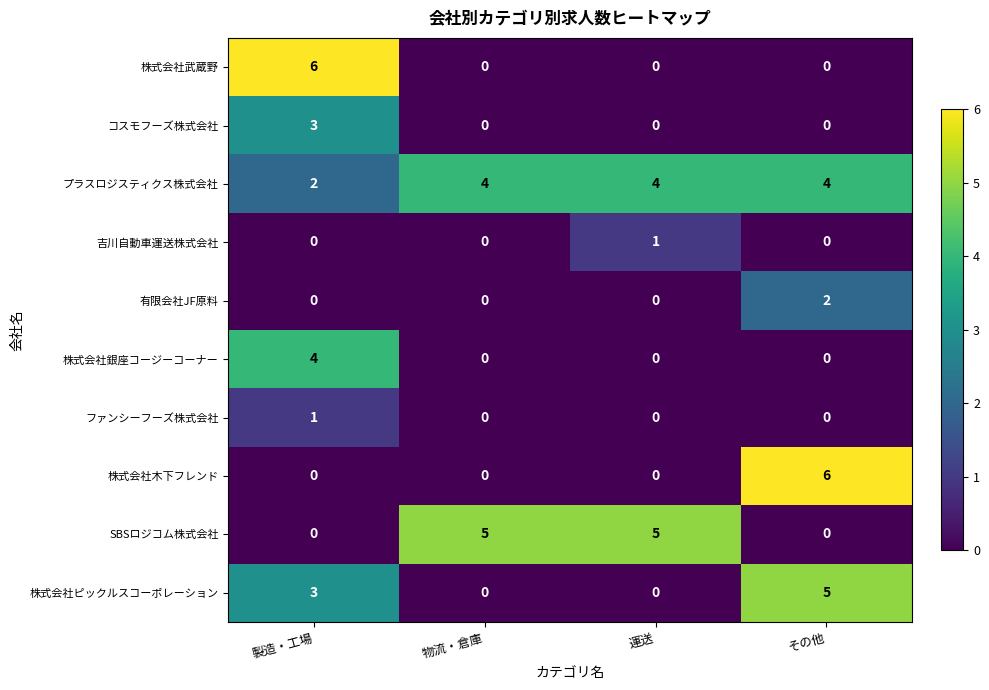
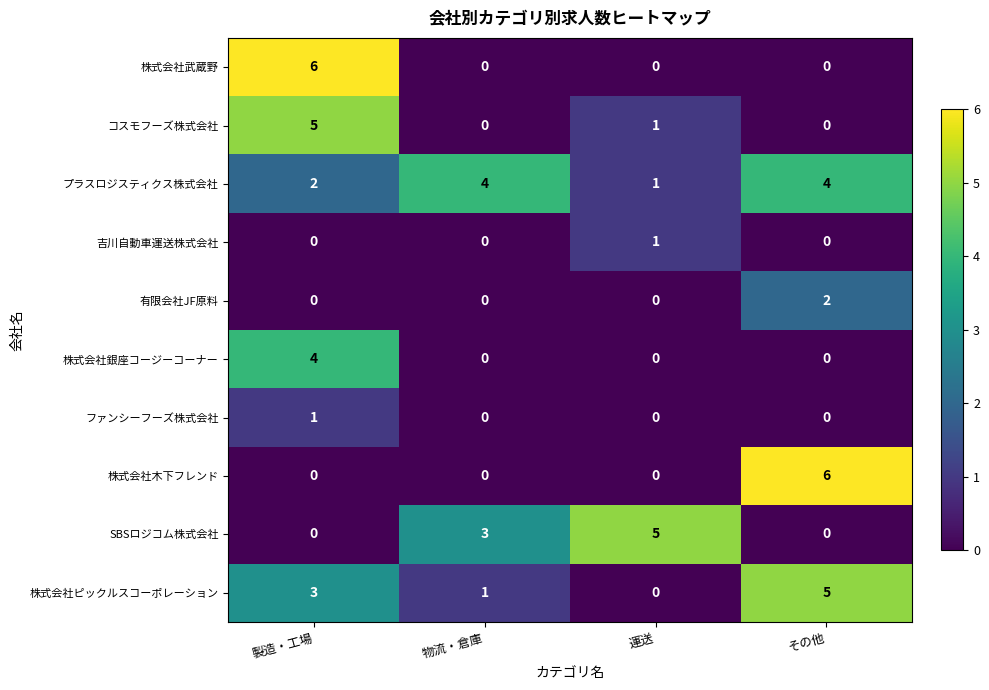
コスモフーズ株式会社, 製造・工場: 3 -> 5
コスモフーズ株式会社, 運送: 0 -> 1
プラスロジスティクス株式会社, 運送: 4 -> 1
SBSロジコム株式会社, 物流・倉庫: 5 -> 3
株式会社ピックルスコーポレーション, 物流・倉庫: 0 -> 1
